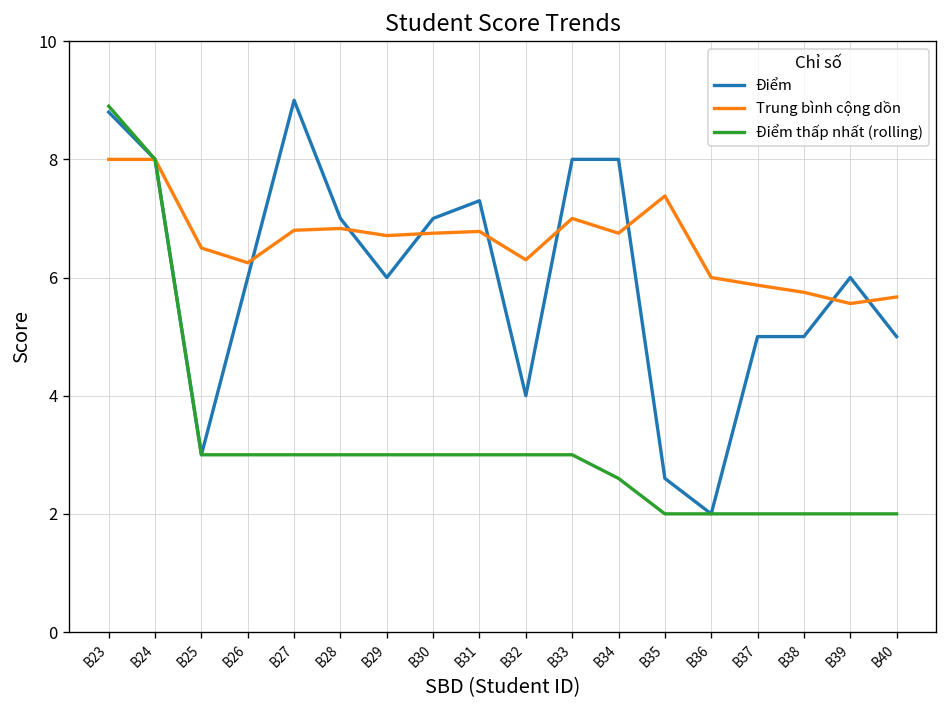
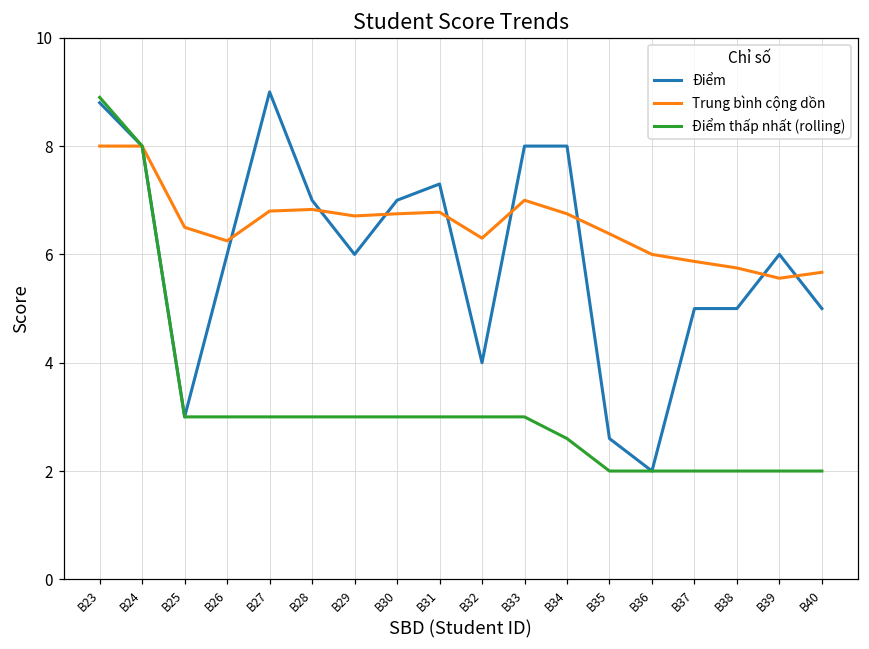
Trung bình cộng dồn, B35: 7.4 -> 6.4
